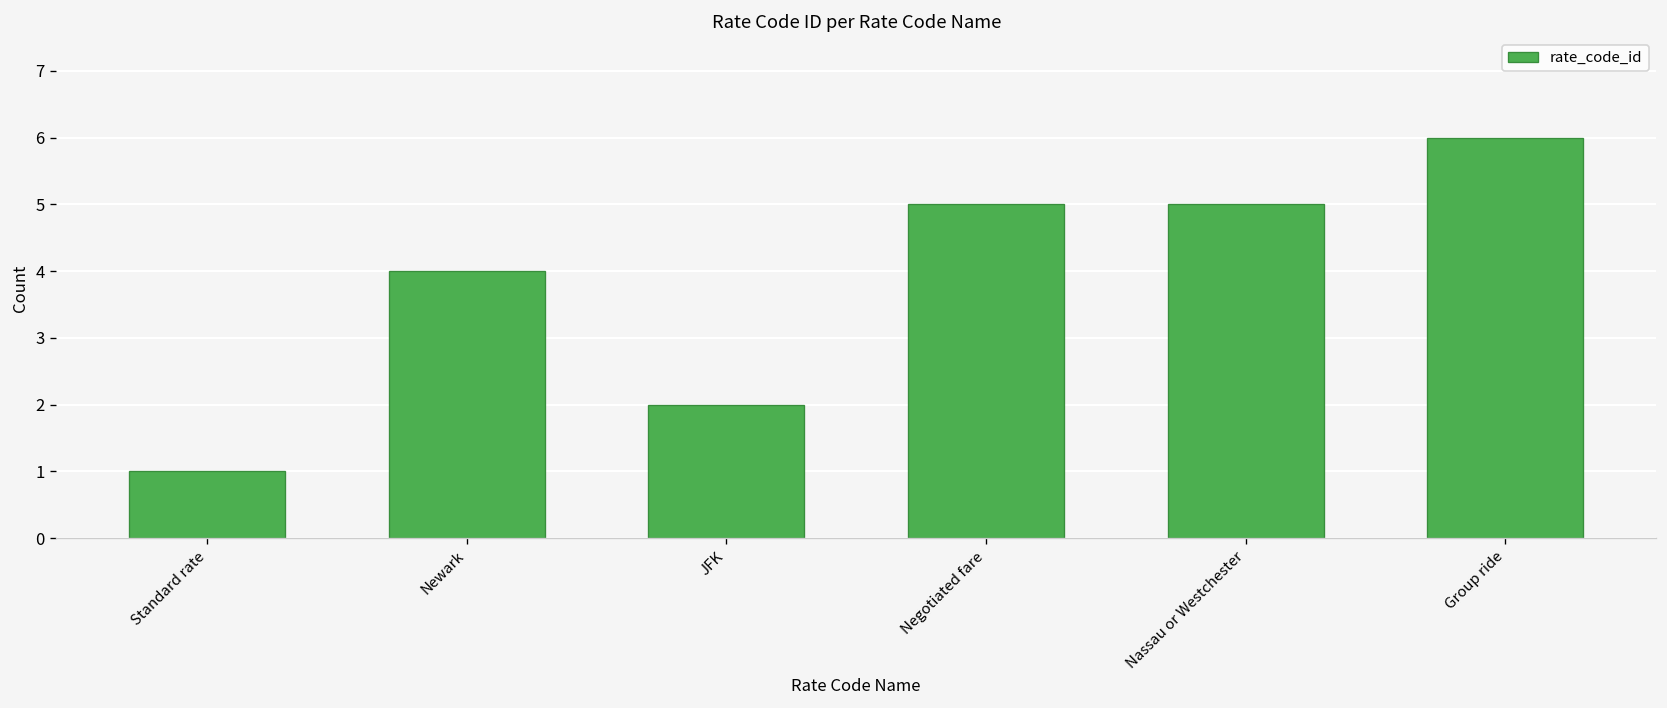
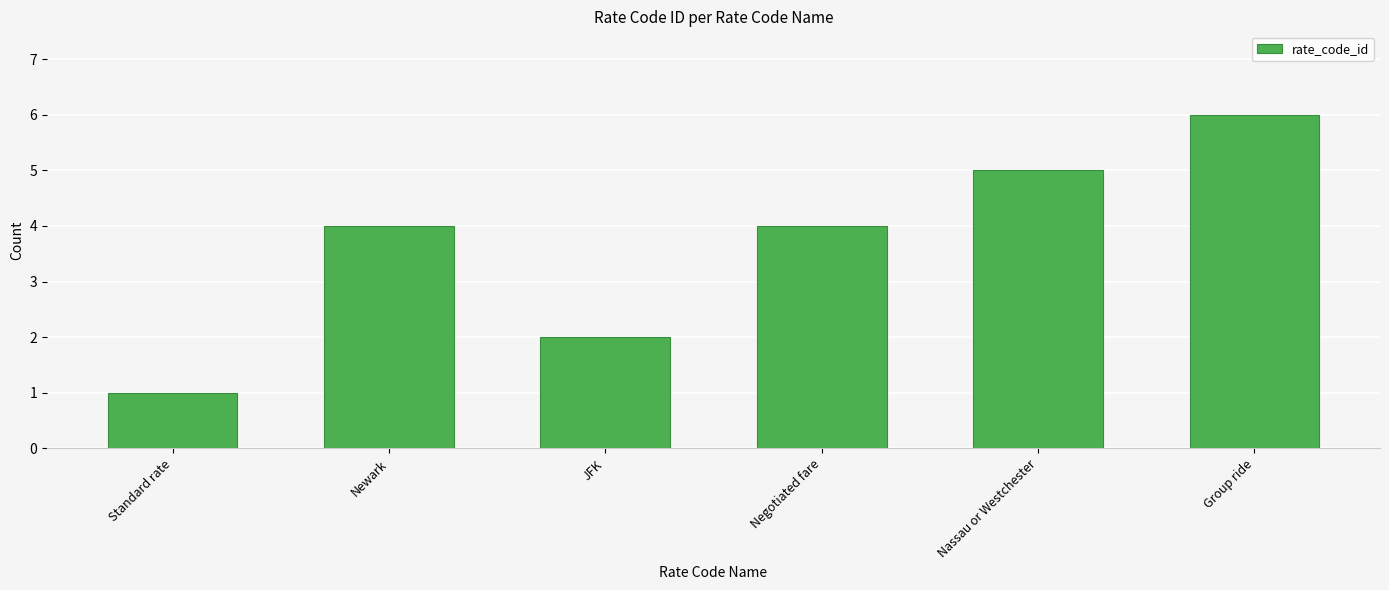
Negotiated fare: 5 -> 4
